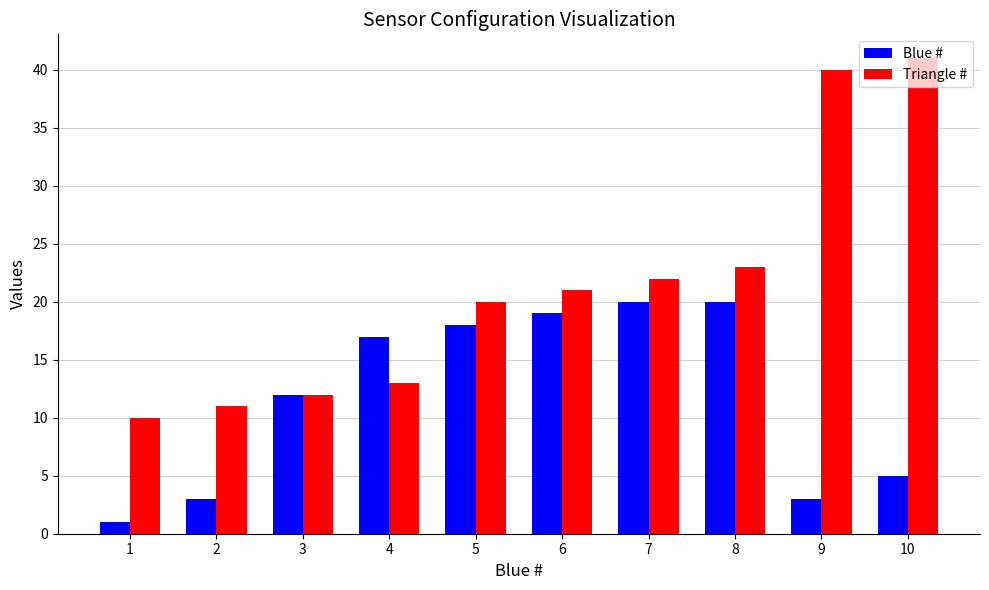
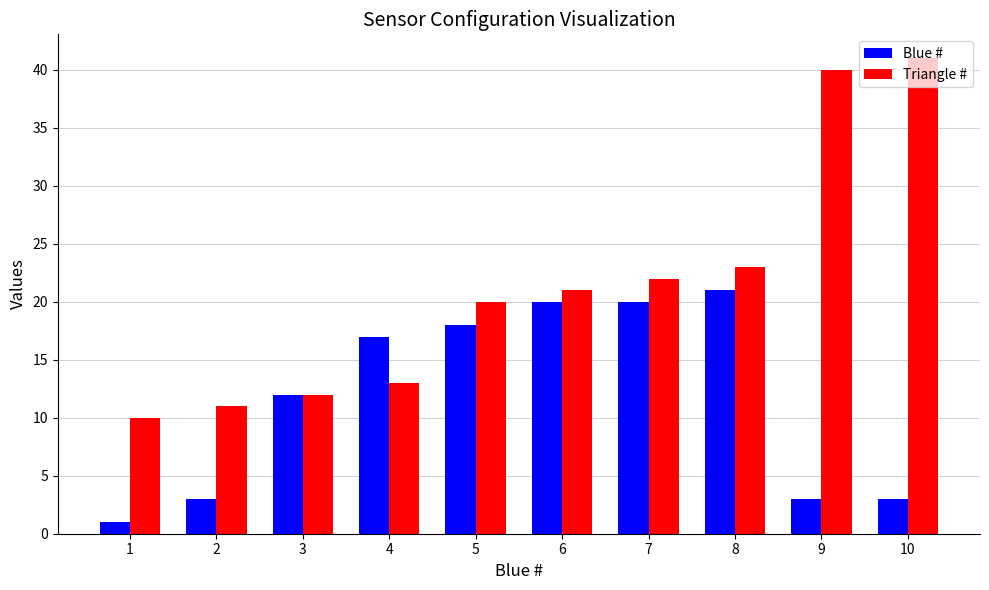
Blue #, 6: 19 -> 20
Blue #, 8: 20 -> 21
Blue #, 10: 5 -> 3
